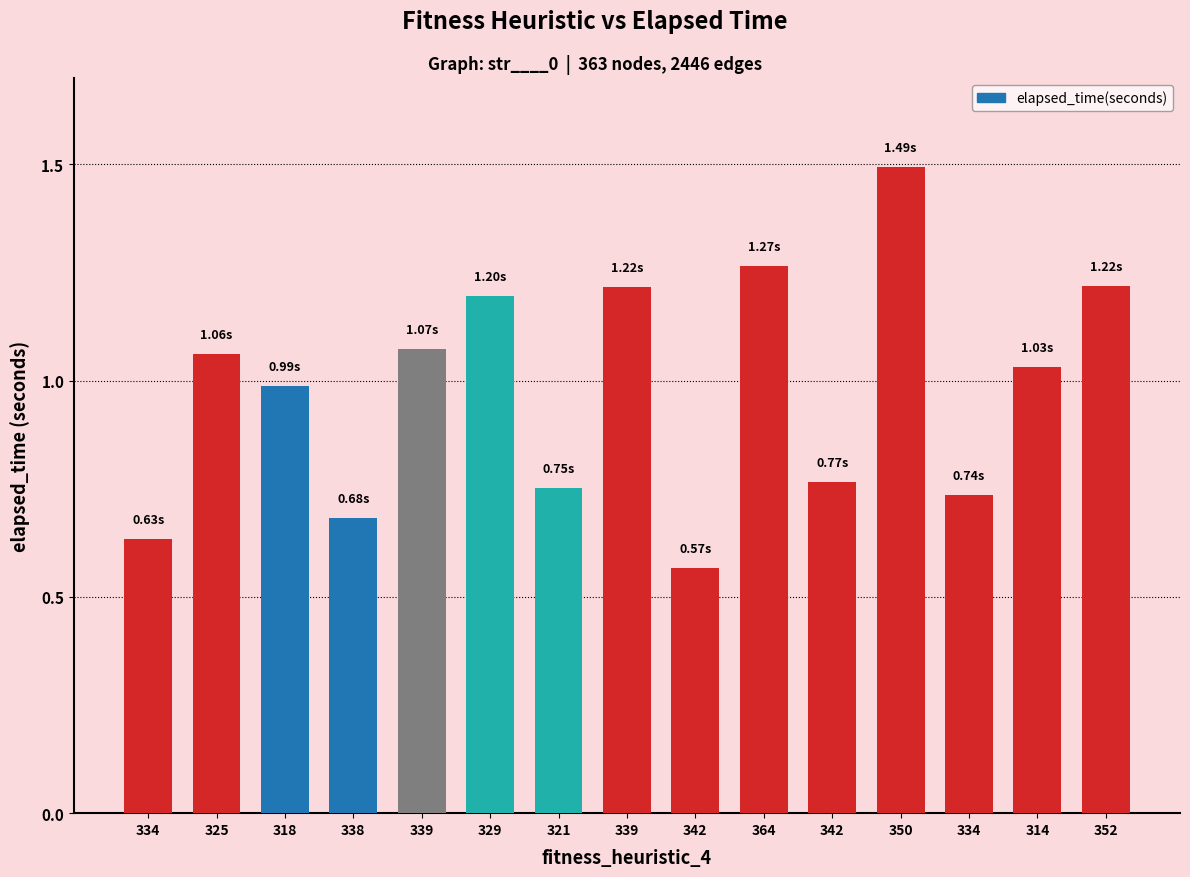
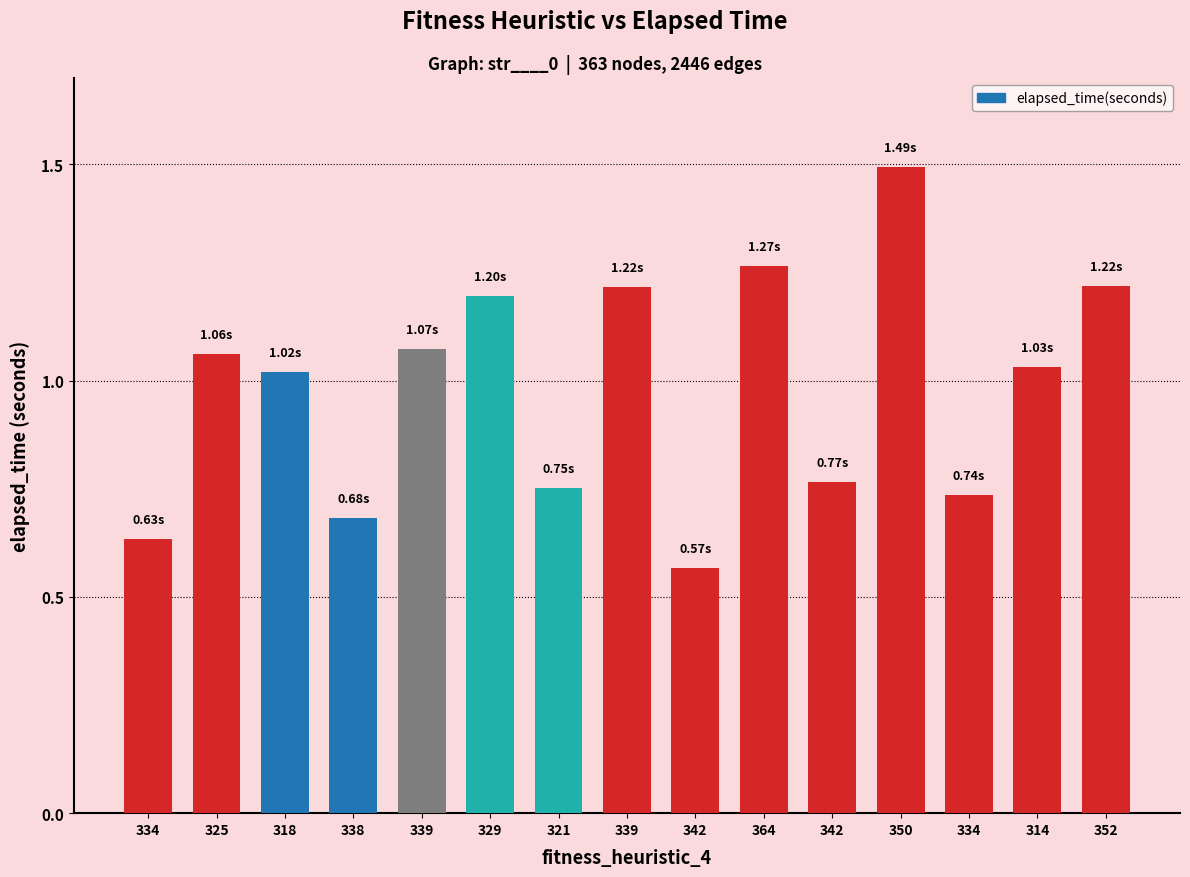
318: 0.99s -> 1.02s
